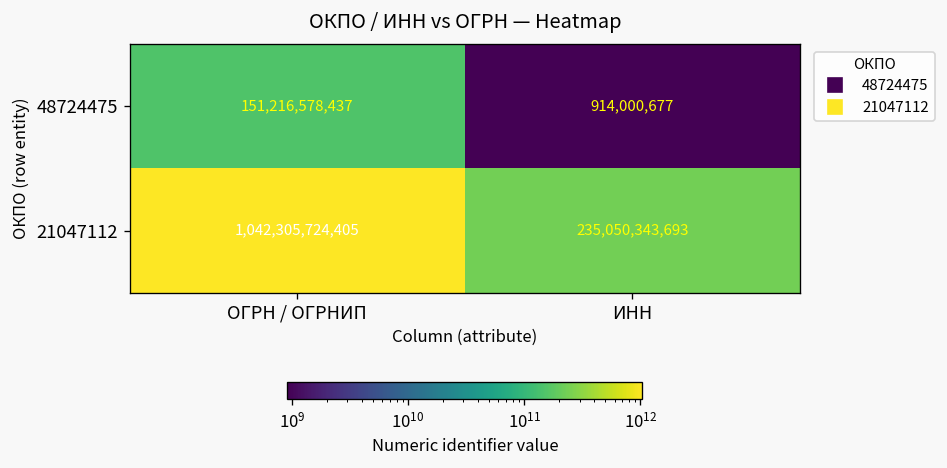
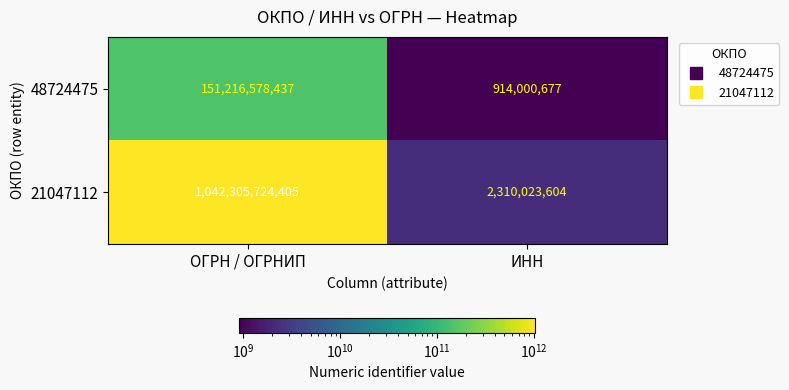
21047112, ИНН: 235,050,343,693 -> 2,310,023,604
